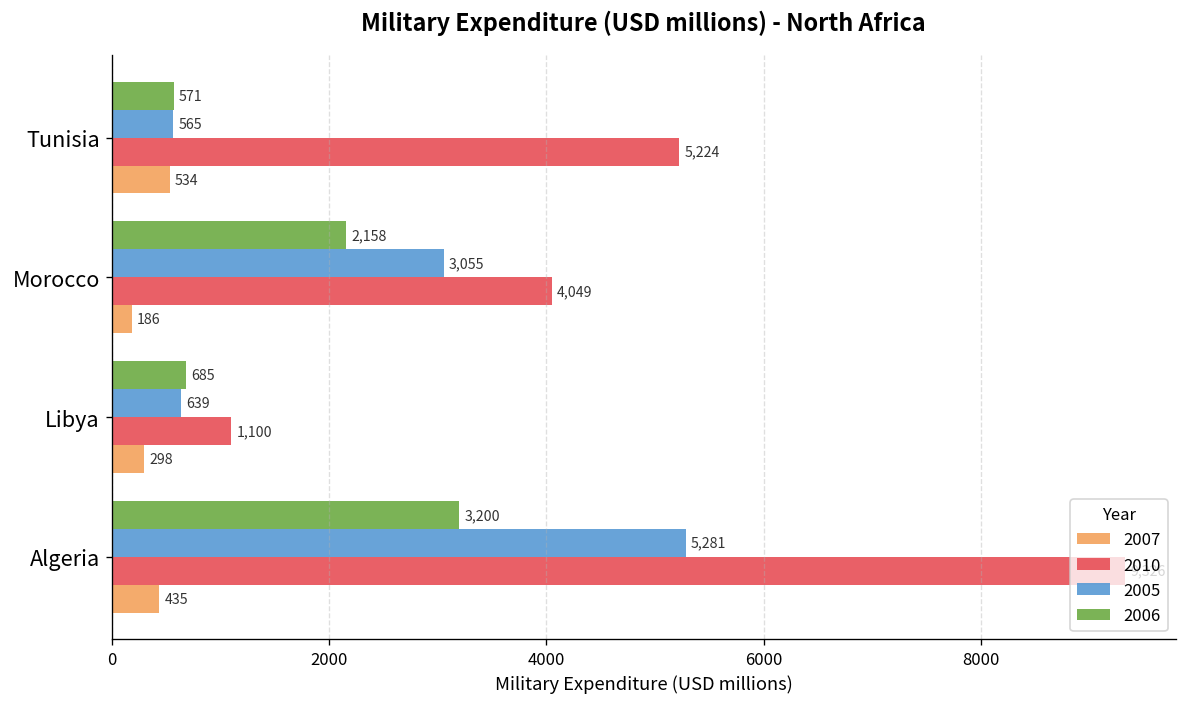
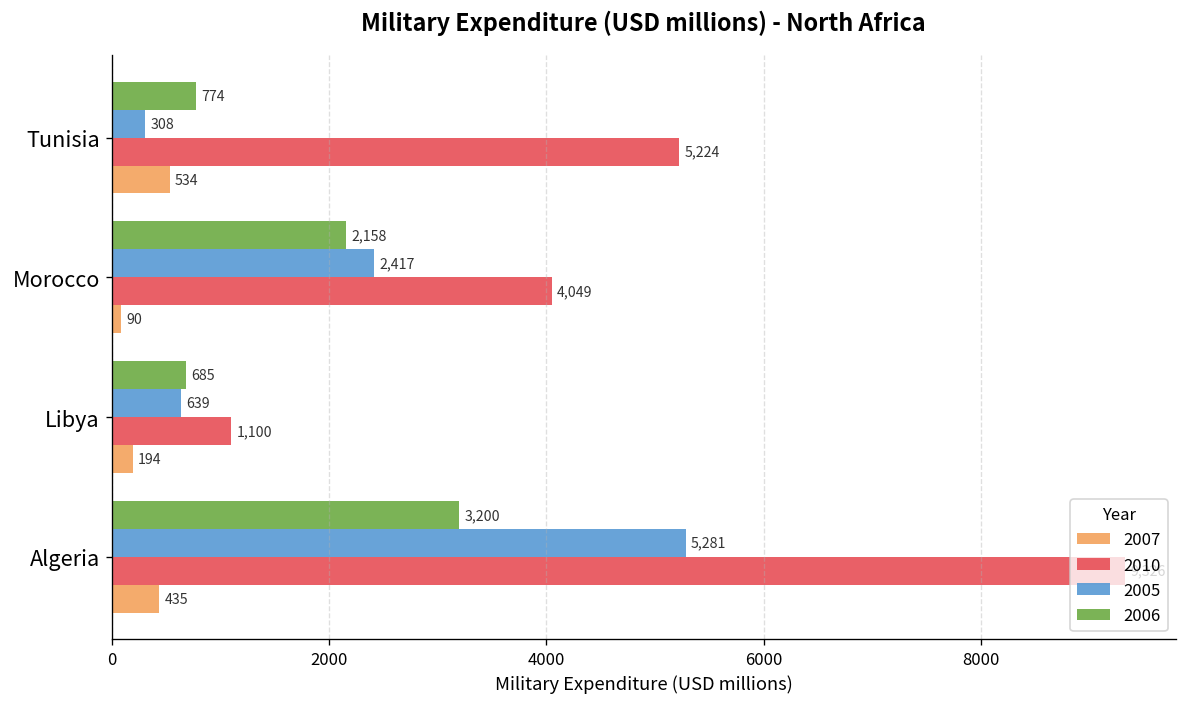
2006, Tunisia: 571 -> 774
2005, Tunisia: 565 -> 308
2005, Morocco: 3,055 -> 2,417
2007, Morocco: 186 -> 90
2007, Libya: 298 -> 194
